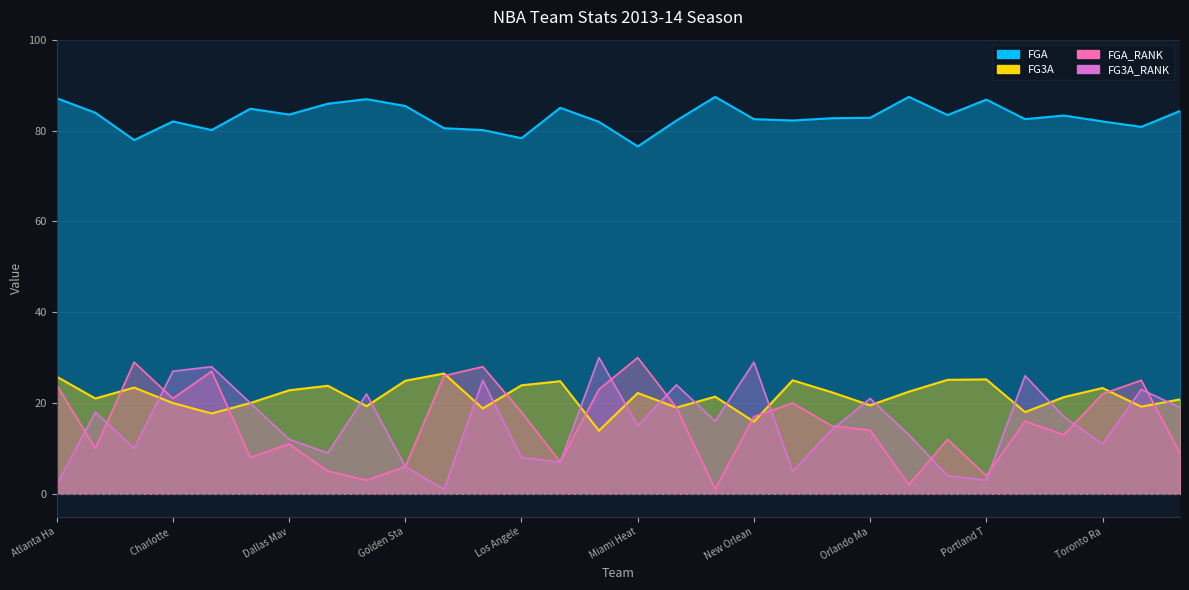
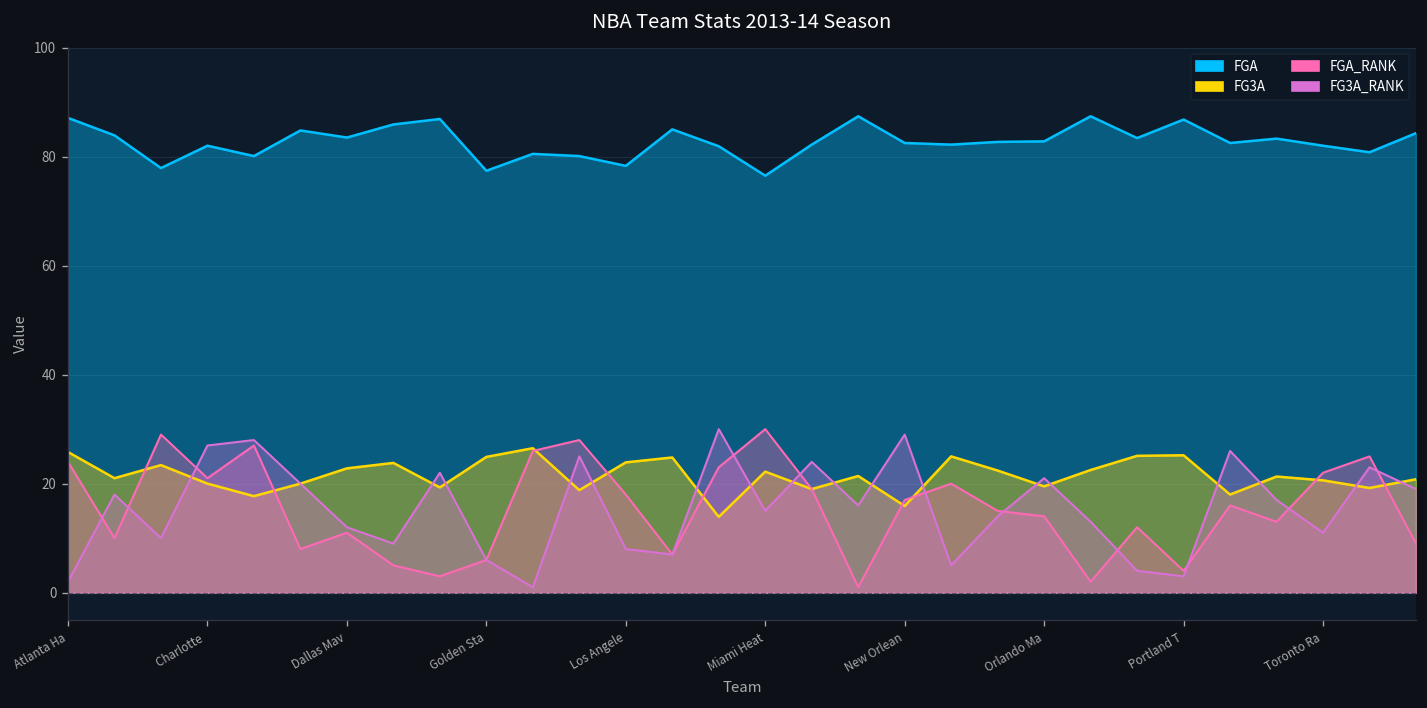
FGA, Golden Sta: 85 -> 77
FG3A, Toronto Ra: 23 -> 21
